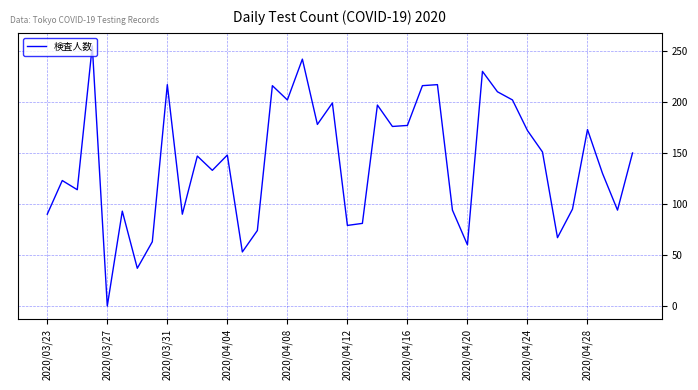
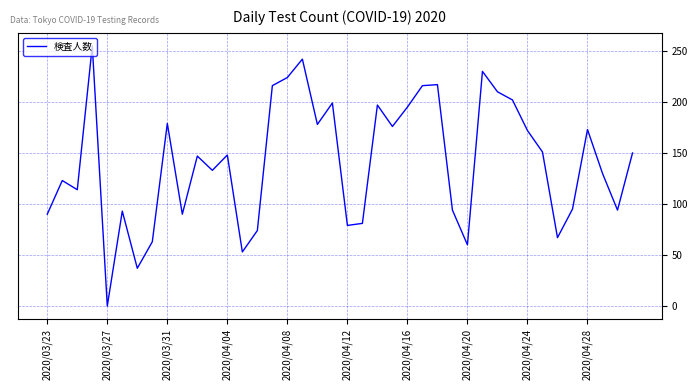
2020/03/31: 217 -> 179
2020/04/08: 202 -> 224
2020/04/16: 177 -> 195
